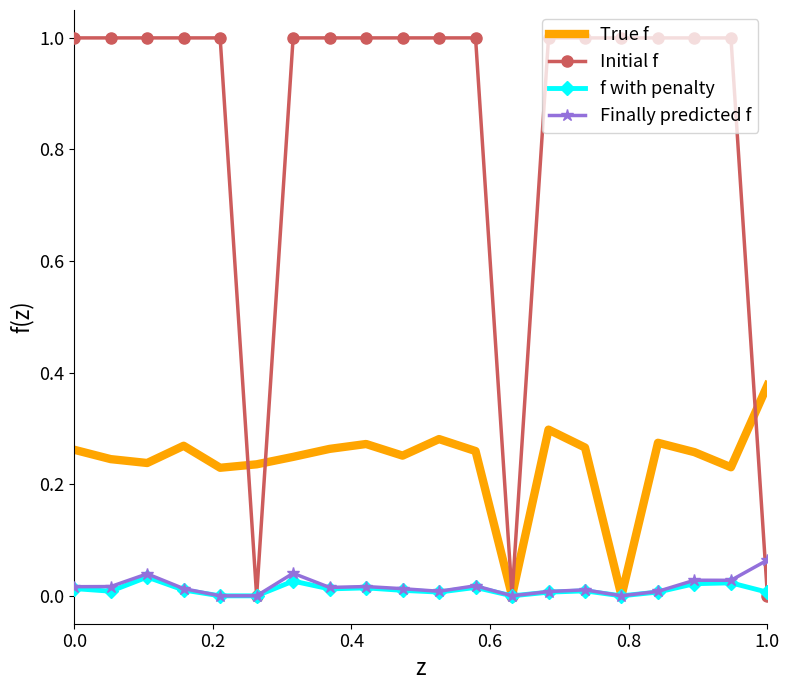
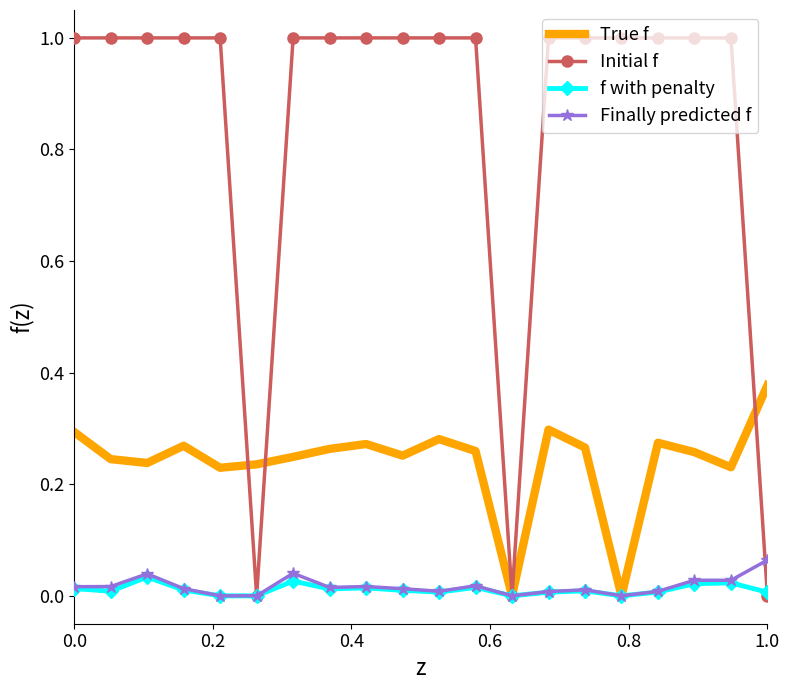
True f, 0.0: 0.26 -> 0.29
